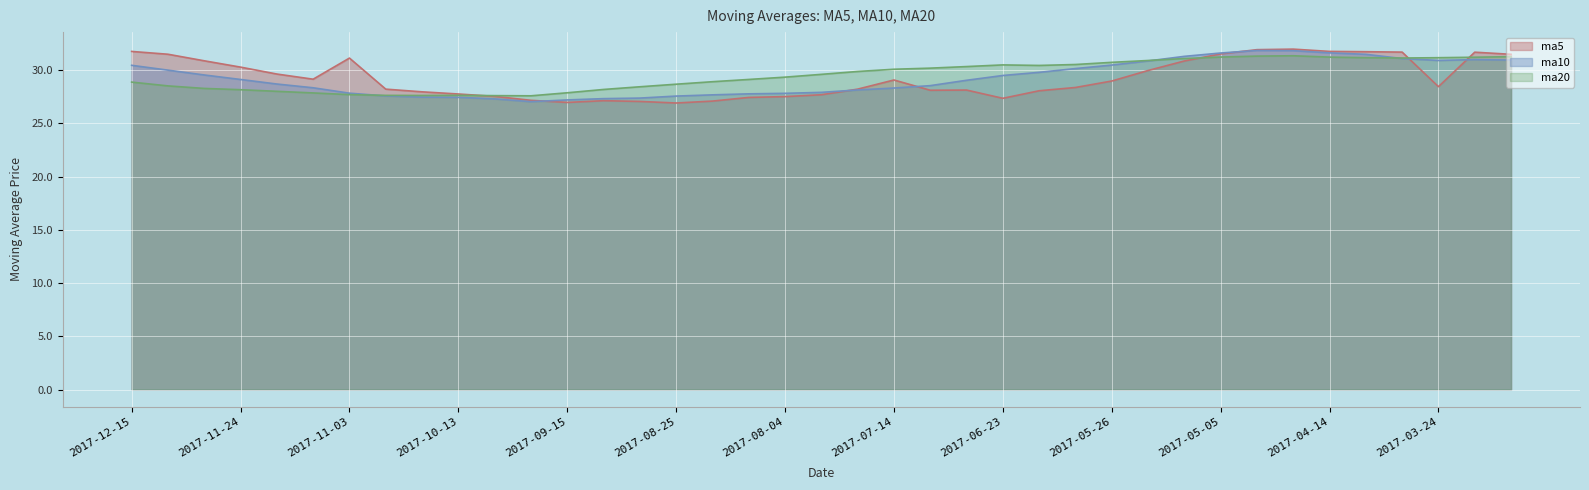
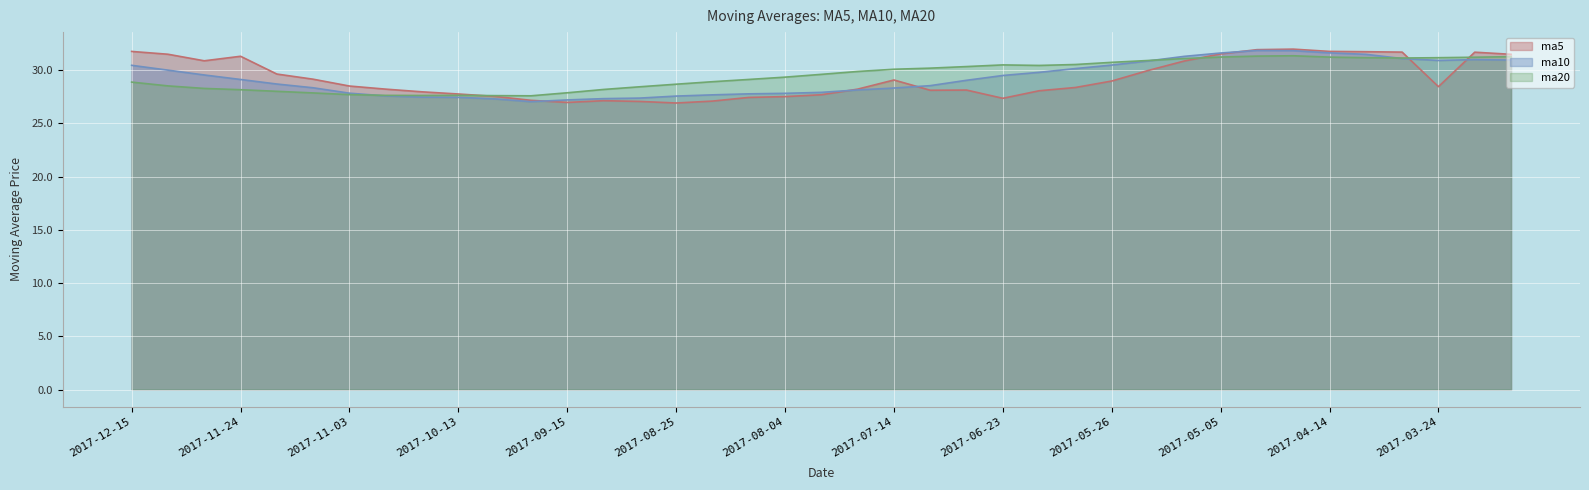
ma5, 2017-11-24: 30.3 -> 31.3
ma5, 2017-11-03: 31.1 -> 28.5
